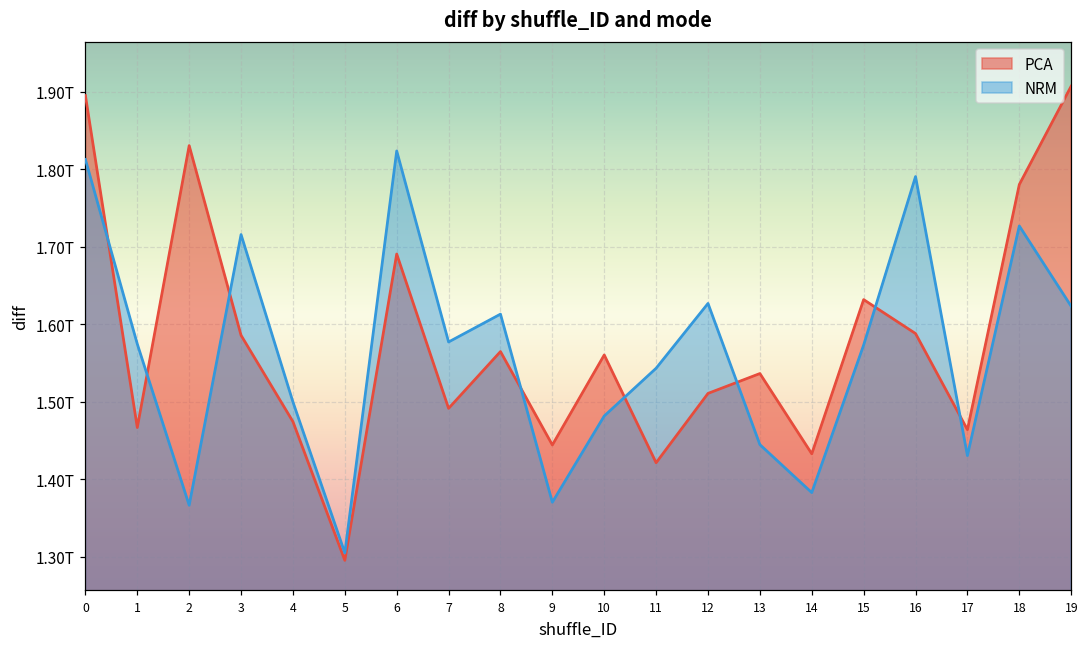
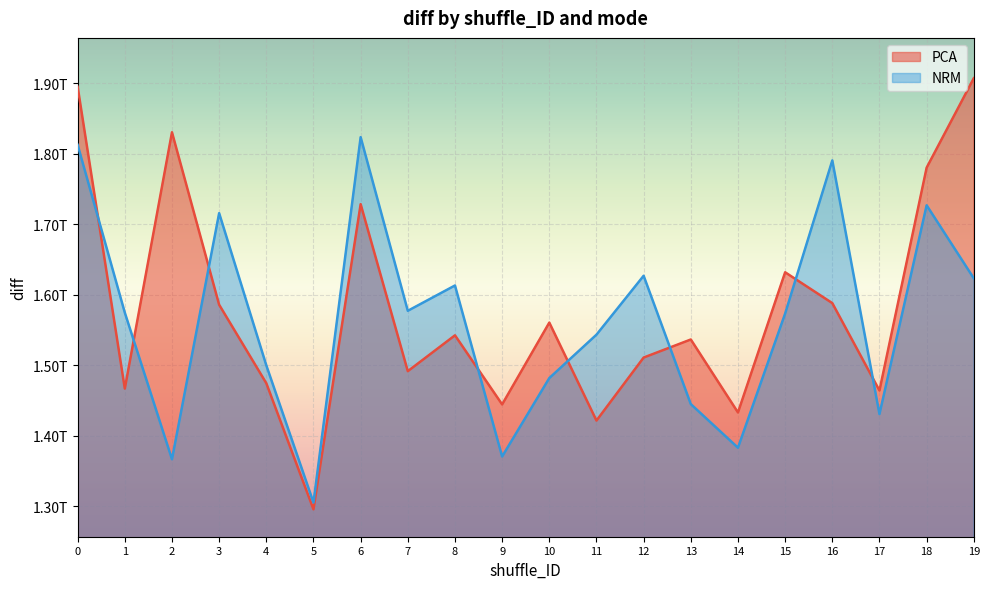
PCA, 6: 1.69T -> 1.73T
PCA, 8: 1.57T -> 1.54T
